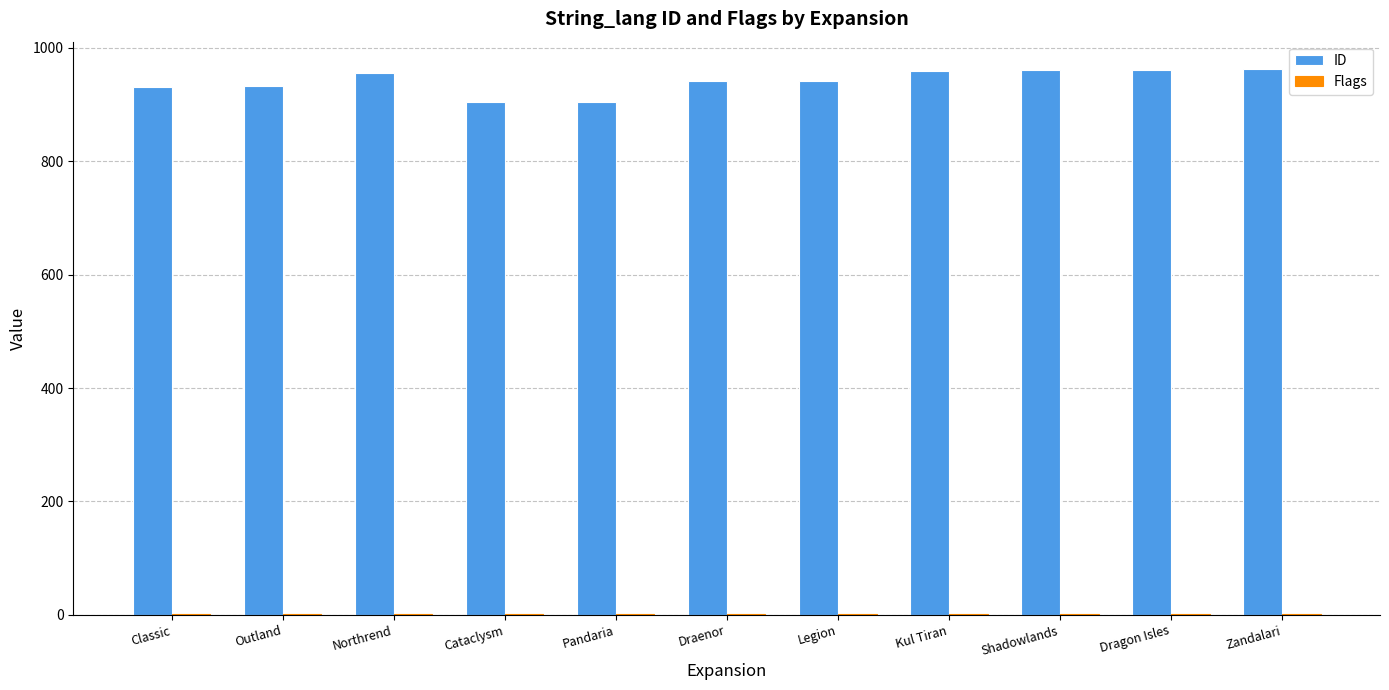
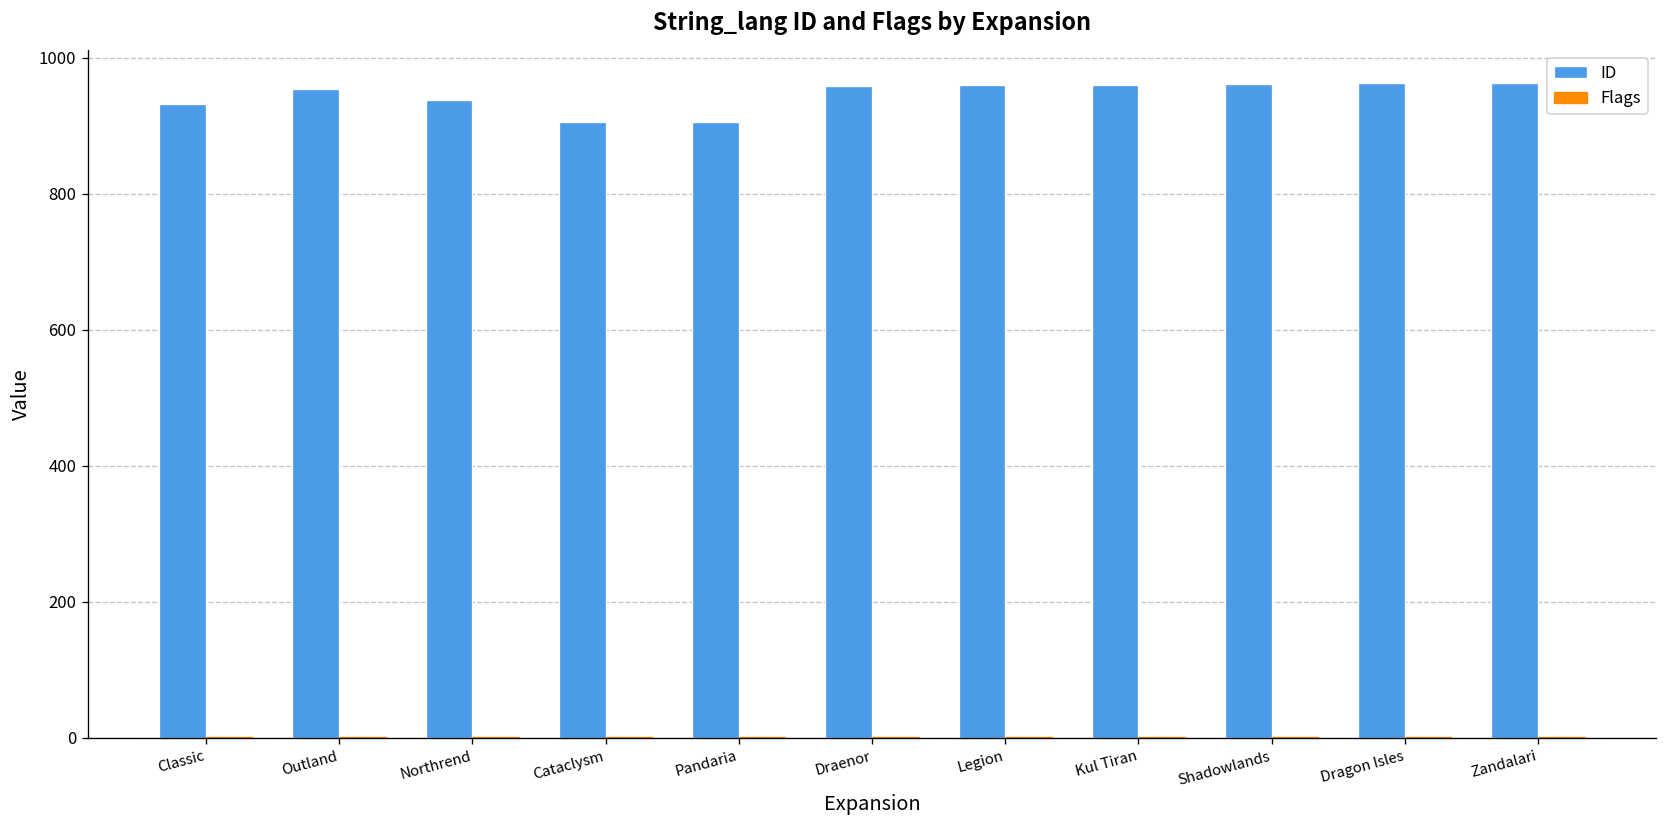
ID, Outland: 930 -> 950
ID, Northrend: 960 -> 940
ID, Draenor: 940 -> 960
ID, Legion: 940 -> 960
